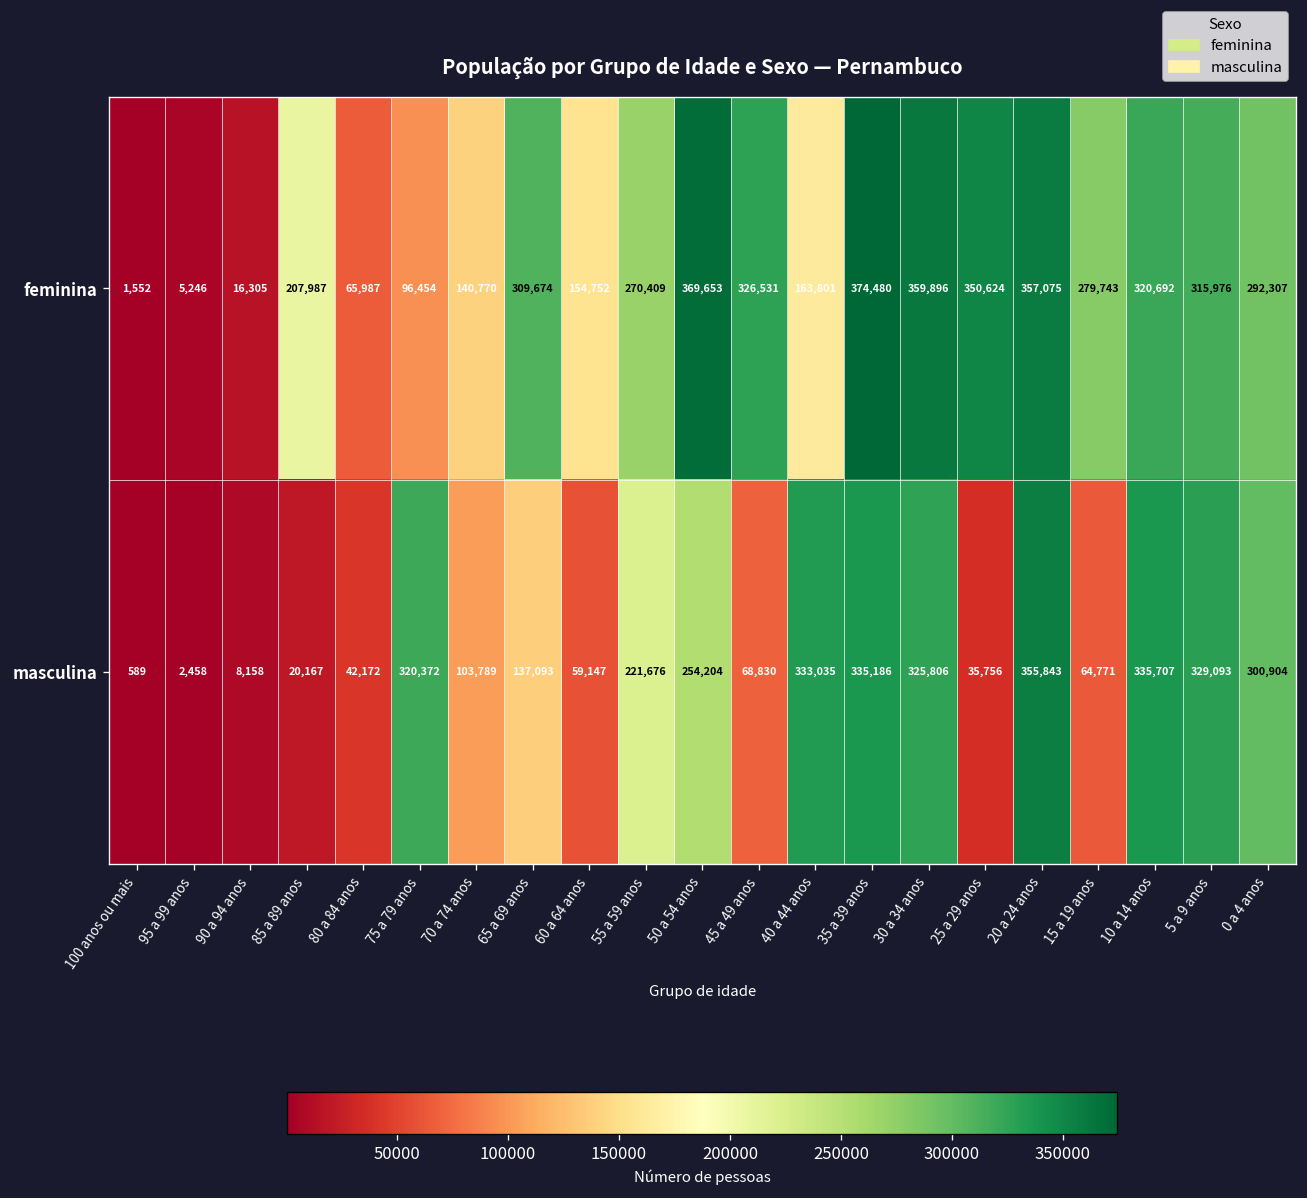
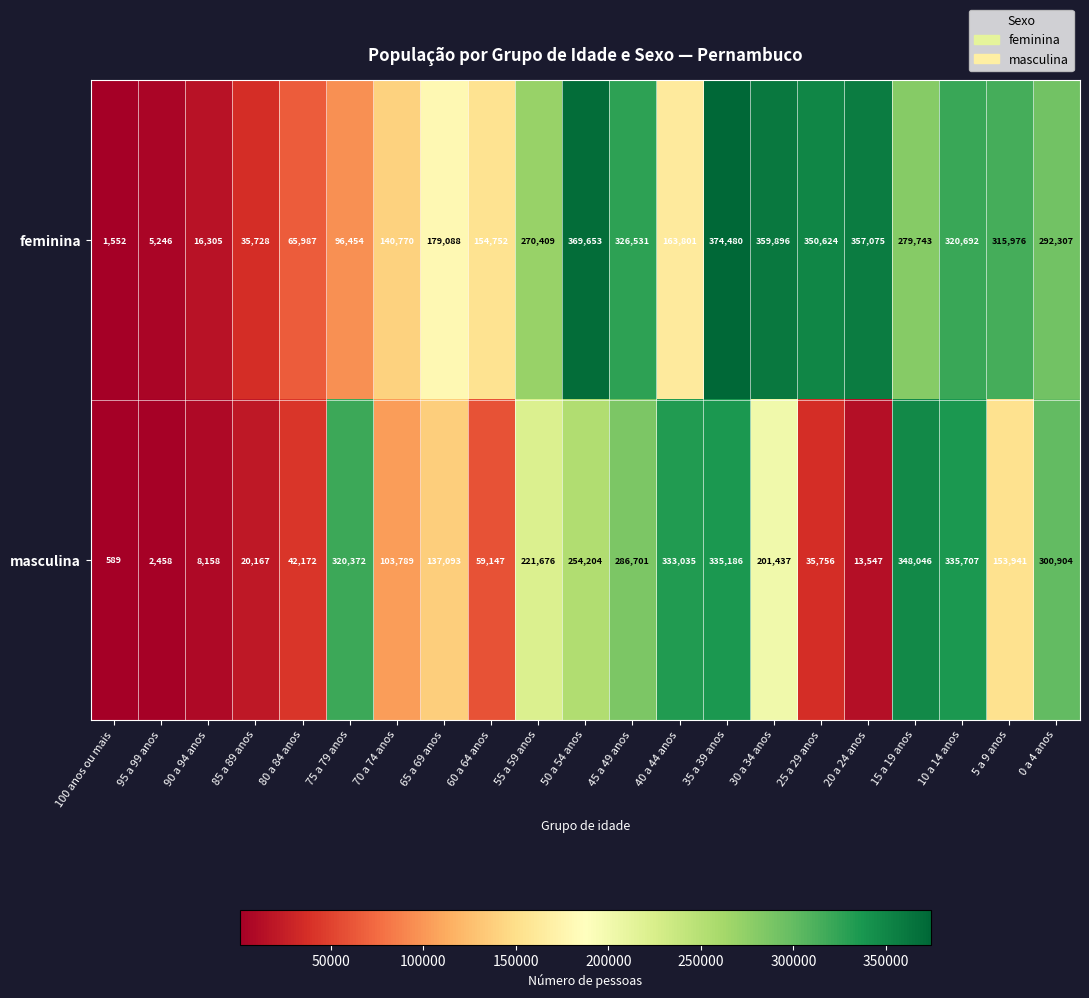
feminina, 85 a 89 anos: 207,987 -> 35,728
feminina, 65 a 69 anos: 309,674 -> 179,088
masculina, 45 a 49 anos: 68,830 -> 286,701
masculina, 30 a 34 anos: 325,806 -> 201,437
masculina, 20 a 24 anos: 355,843 -> 13,547
masculina, 15 a 19 anos: 64,771 -> 348,046
masculina, 5 a 9 anos: 329,093 -> 153,941
